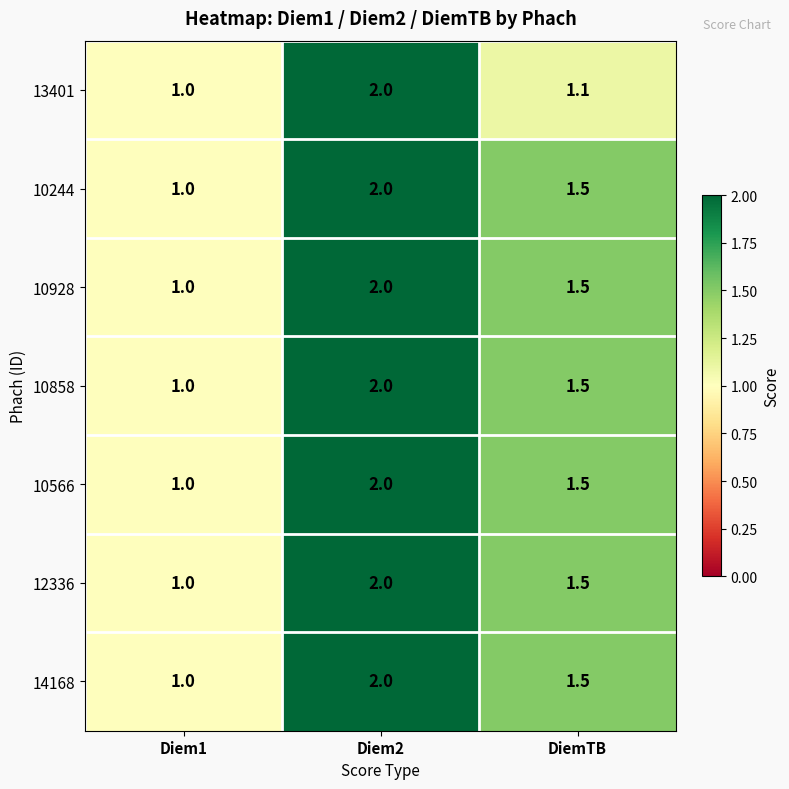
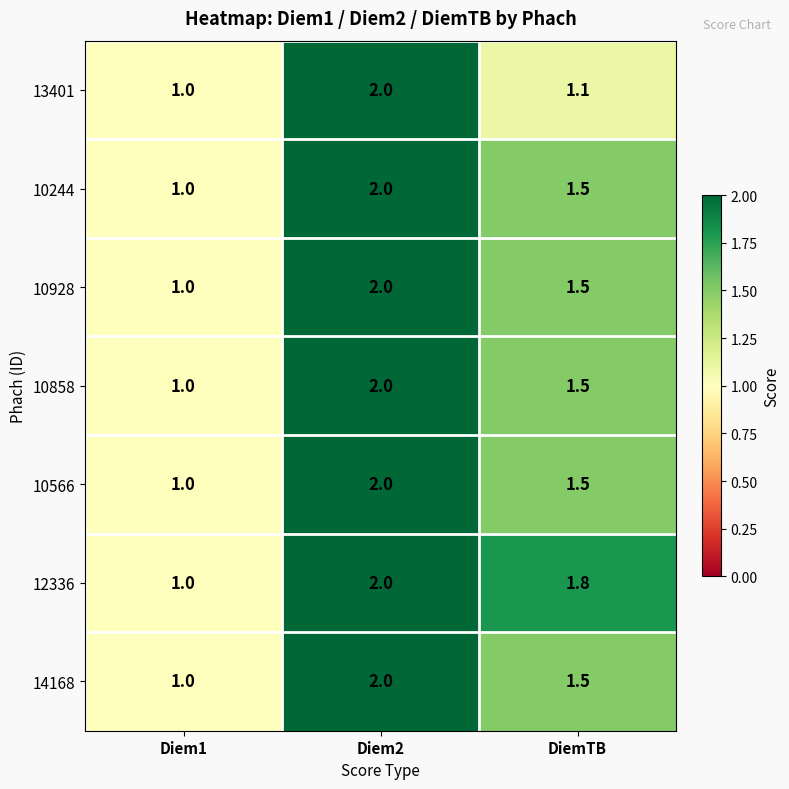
12336, DiemTB: 1.5 -> 1.8
